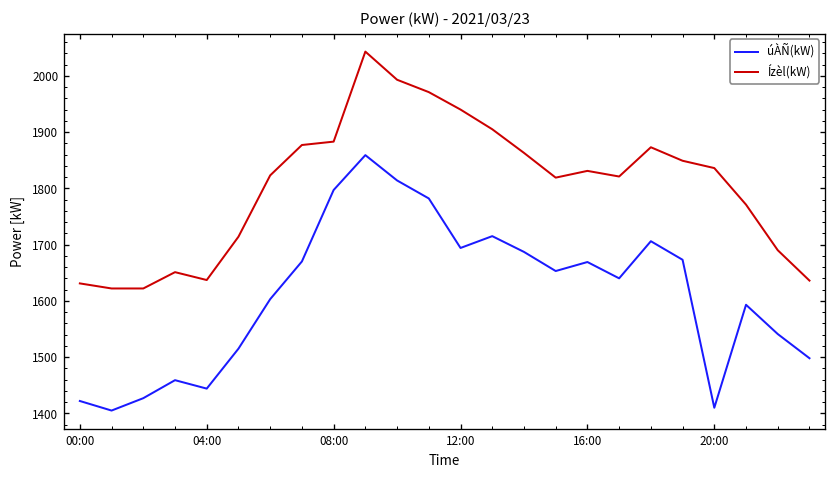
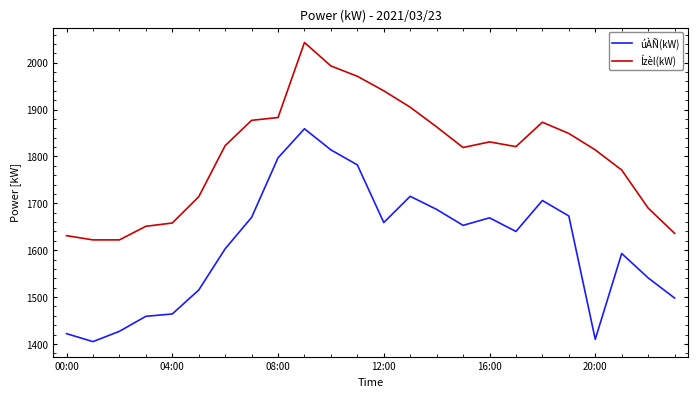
úÀÑ(kW), 04:00: 1440 -> 1460
Ízèl(kW), 04:00: 1640 -> 1660
úÀÑ(kW), 12:00: 1690 -> 1660
Ízèl(kW), 20:00: 1840 -> 1810
